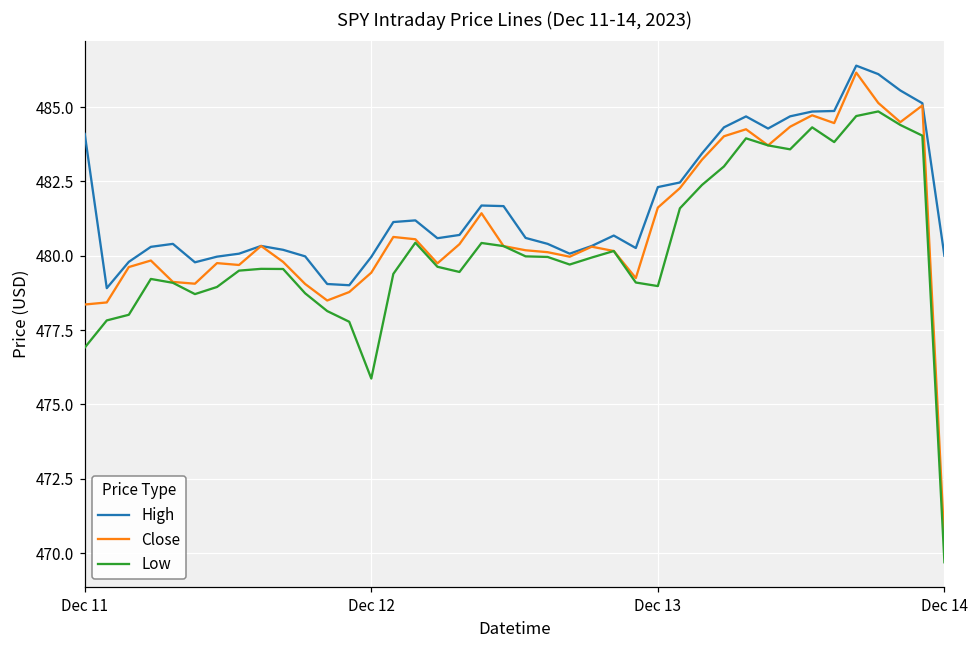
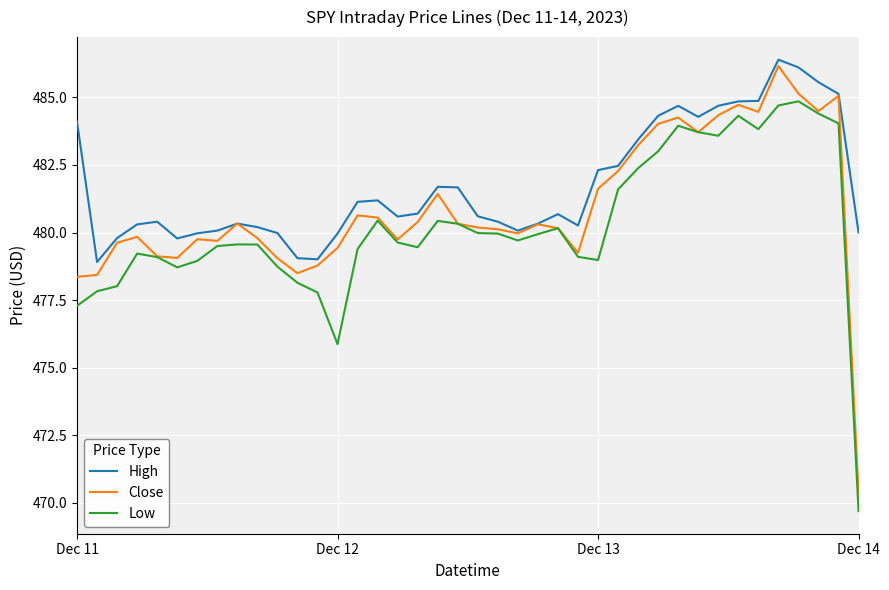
Low, Dec 11: 476.9 -> 477.3
